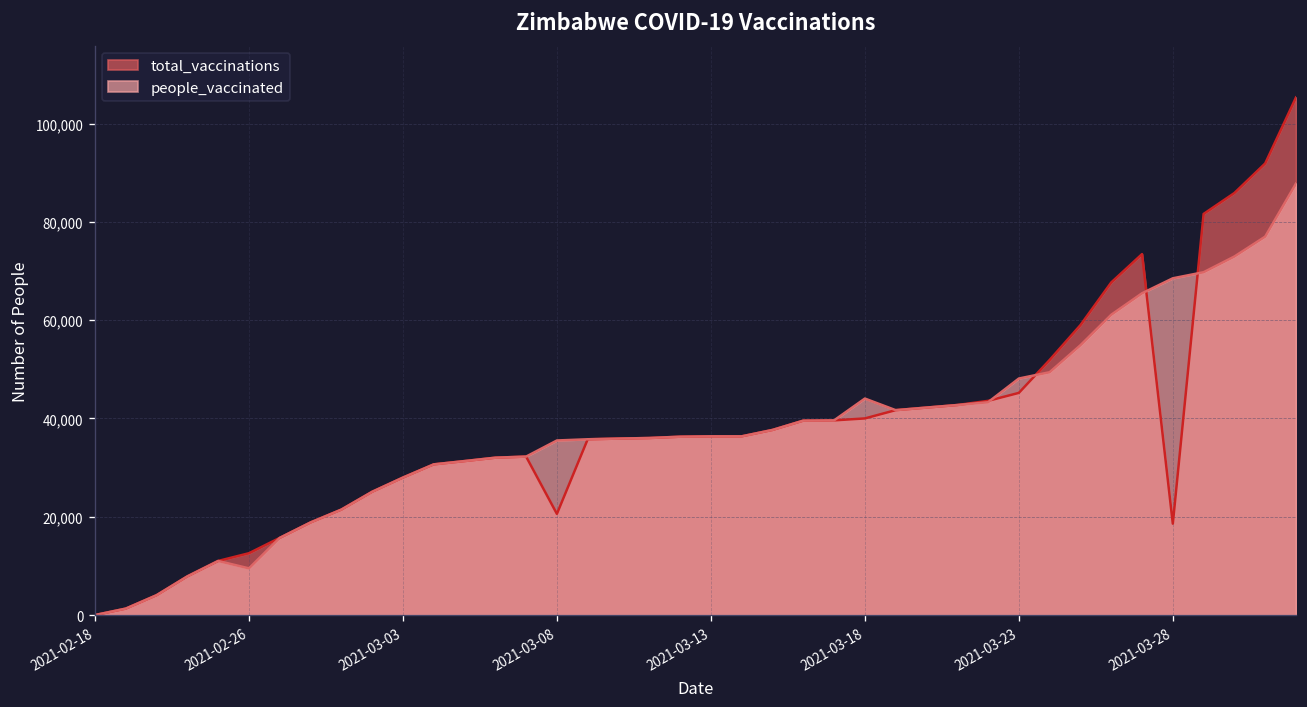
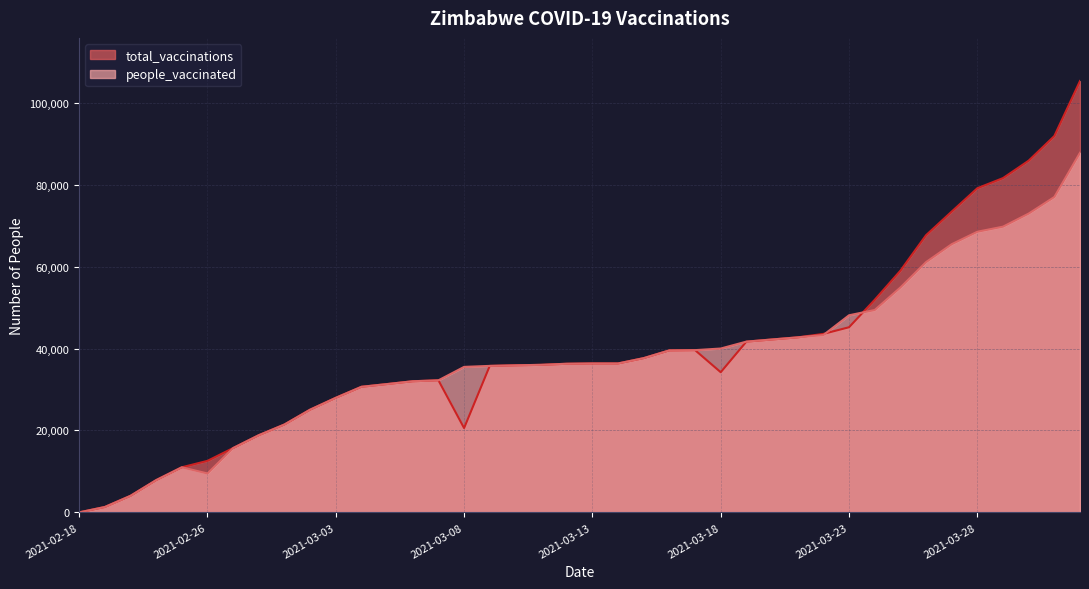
total_vaccinations, 2021-03-18: 40,000 -> 34,000
people_vaccinated, 2021-03-18: 44,000 -> 40,000
total_vaccinations, 2021-03-28: 19,000 -> 79,000
